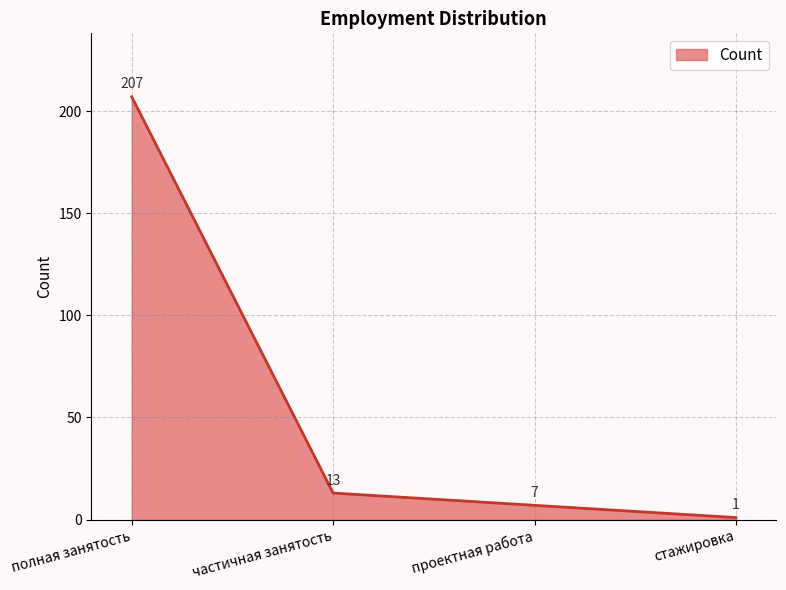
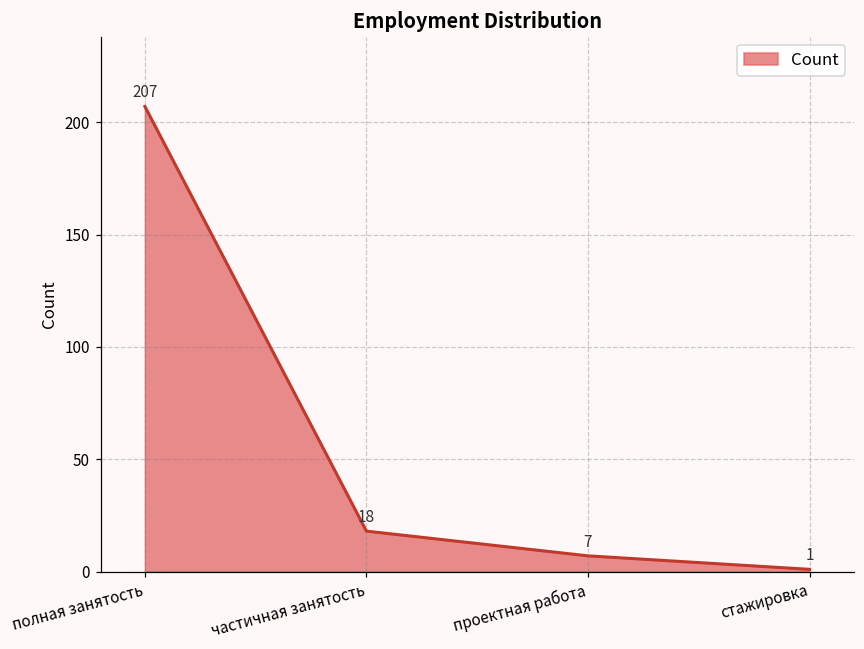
частичная занятость: 13 -> 18
